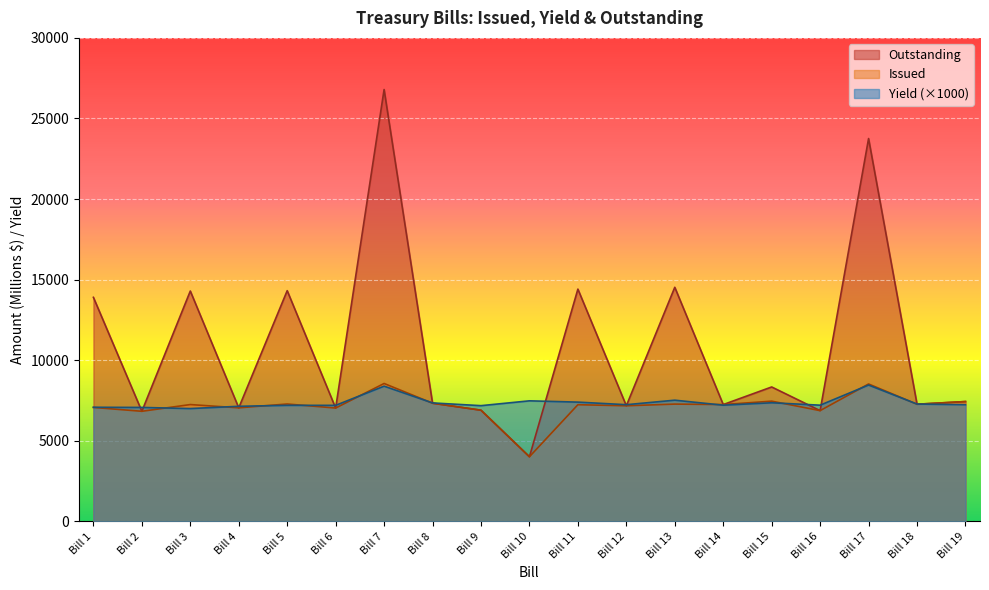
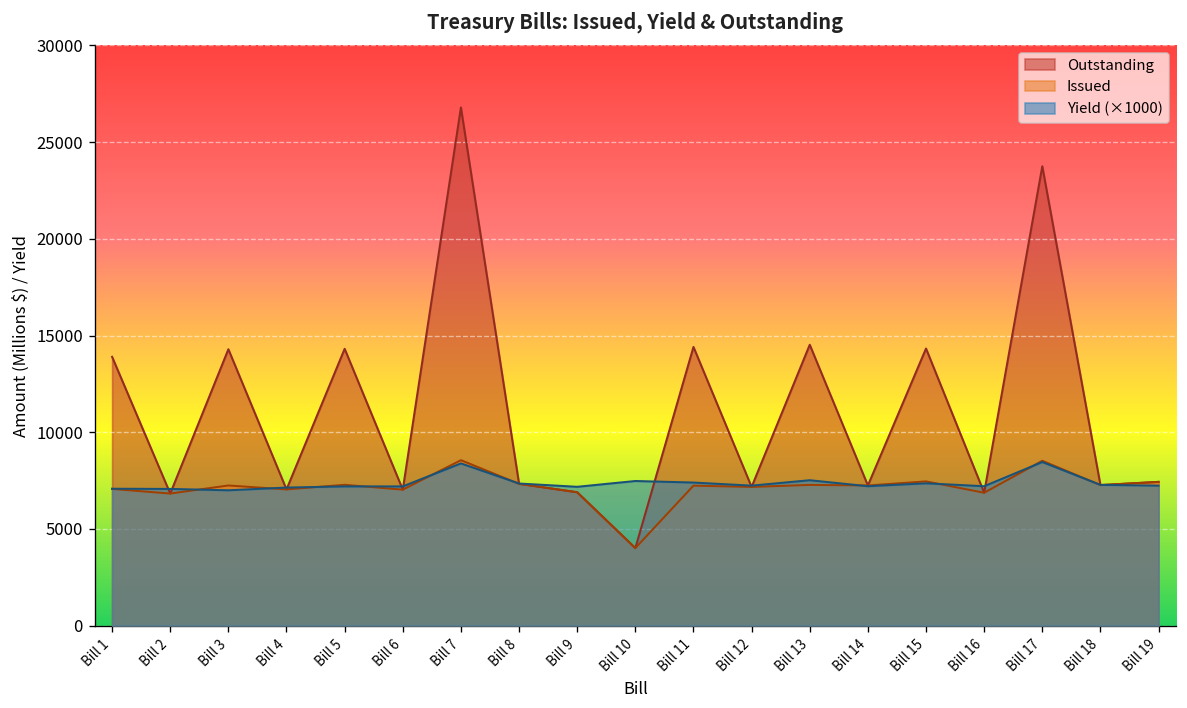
Outstanding, Bill 15: 8300 -> 14300
